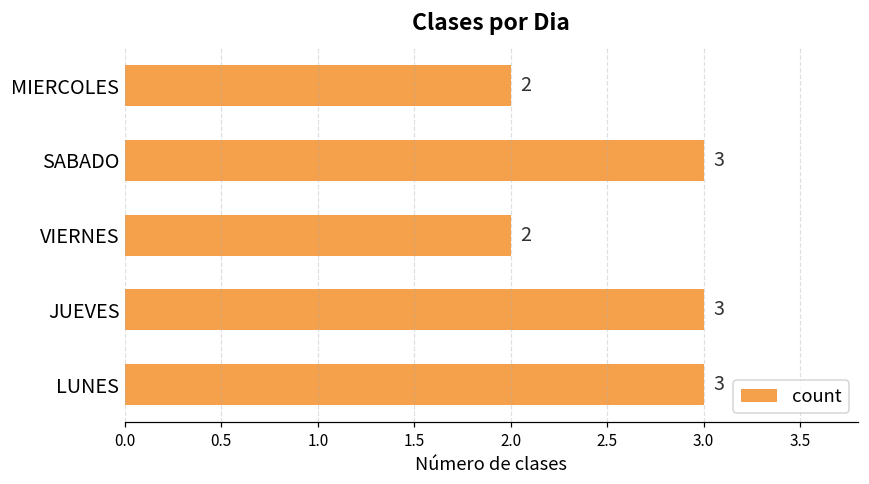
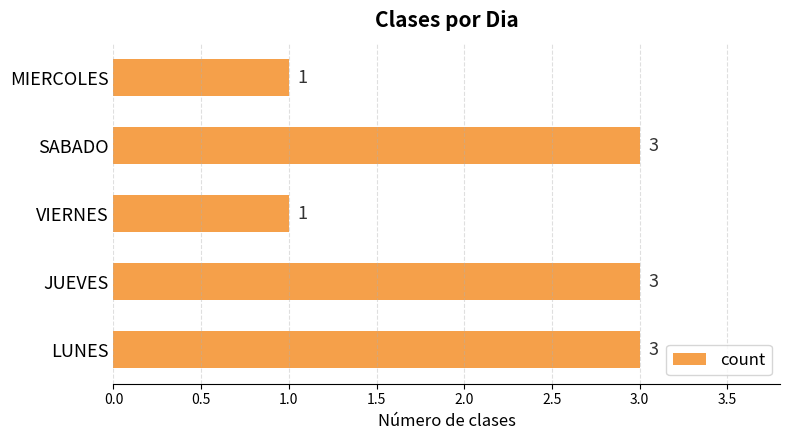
MIERCOLES: 2 -> 1
VIERNES: 2 -> 1
